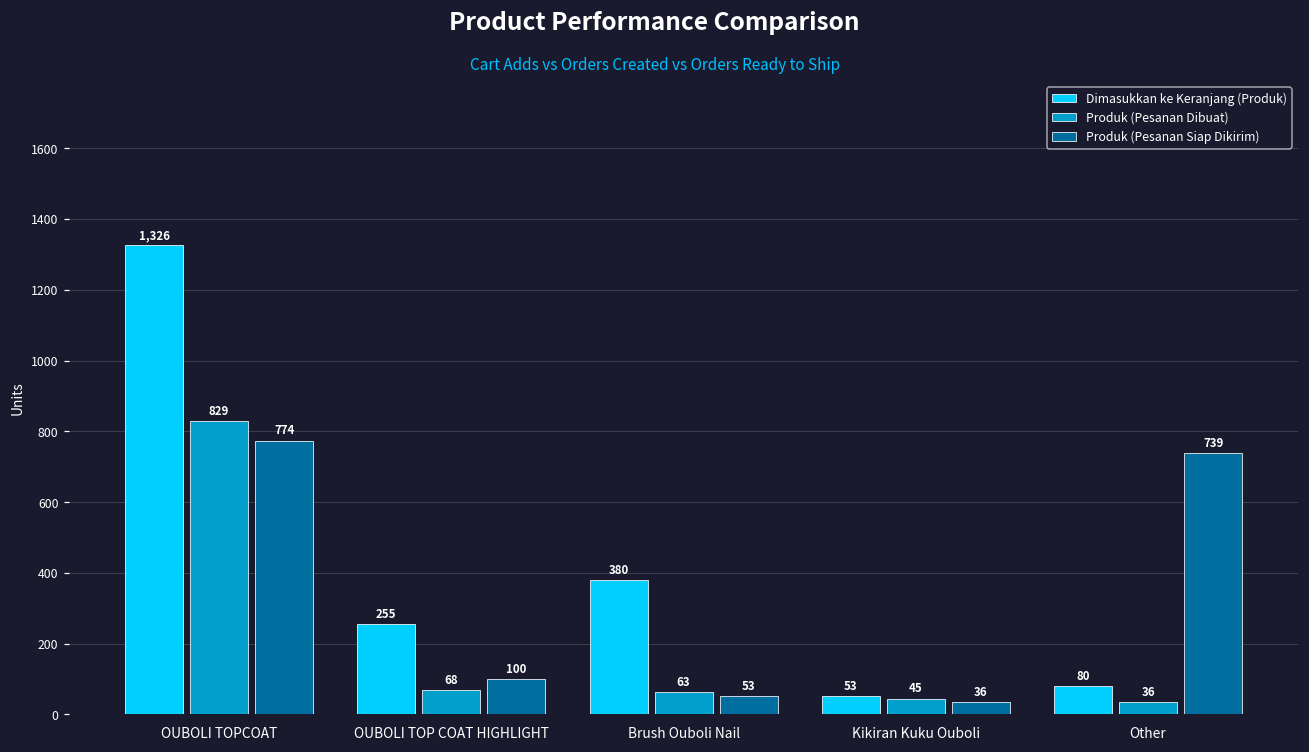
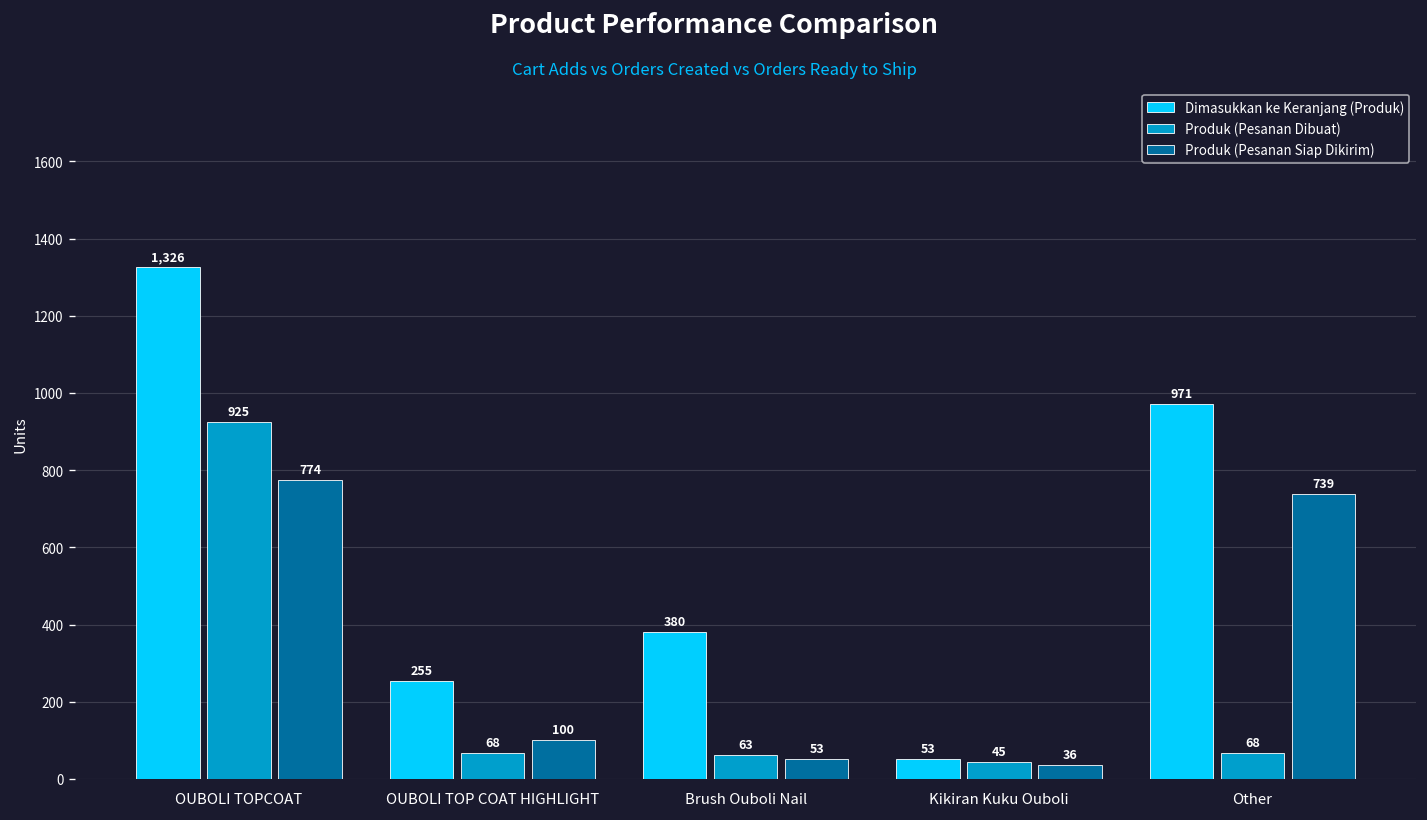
Produk (Pesanan Dibuat), OUBOLI TOPCOAT: 829 -> 925
Dimasukkan ke Keranjang (Produk), Other: 80 -> 971
Produk (Pesanan Dibuat), Other: 36 -> 68
